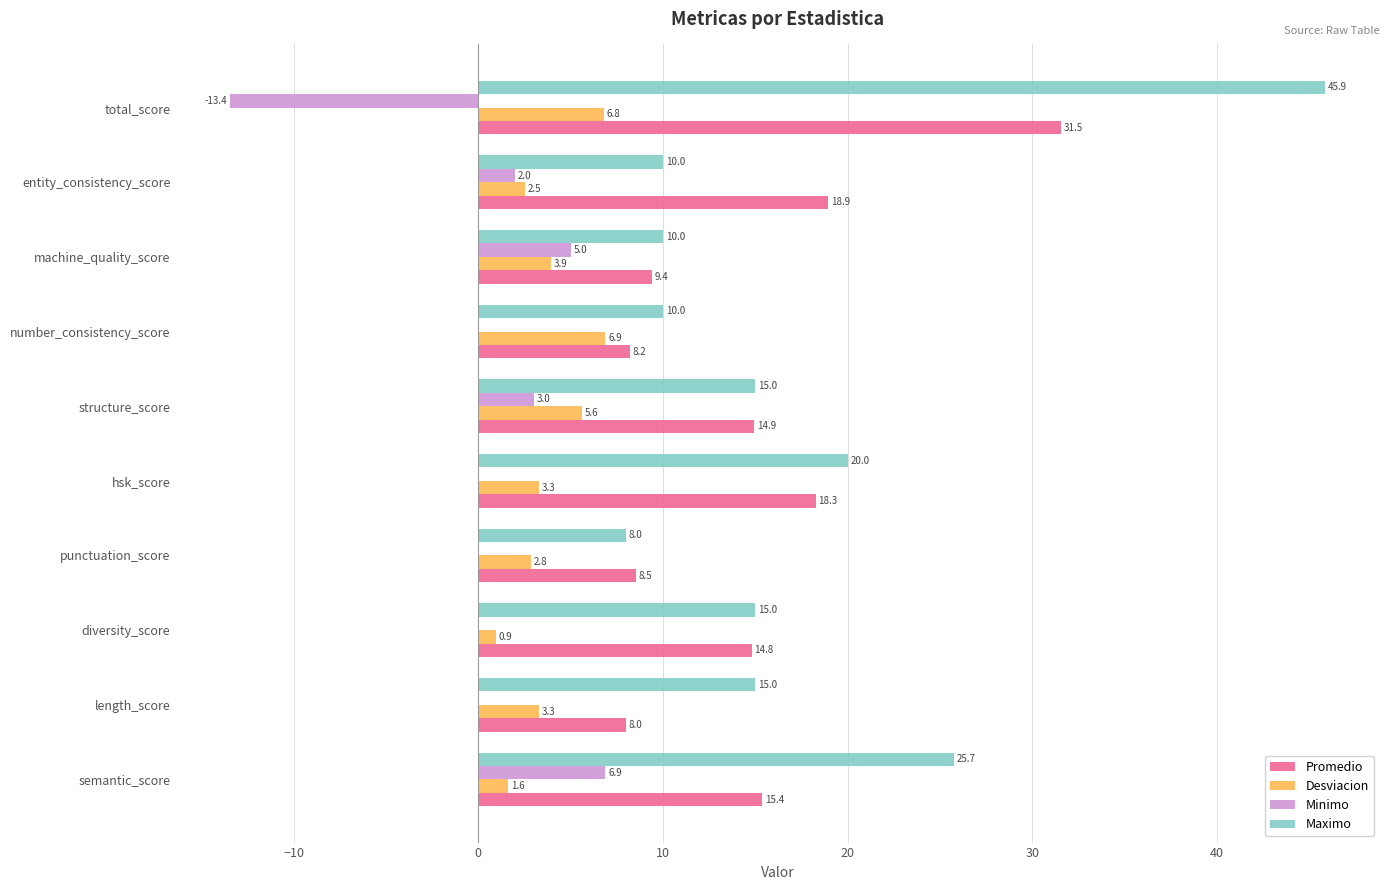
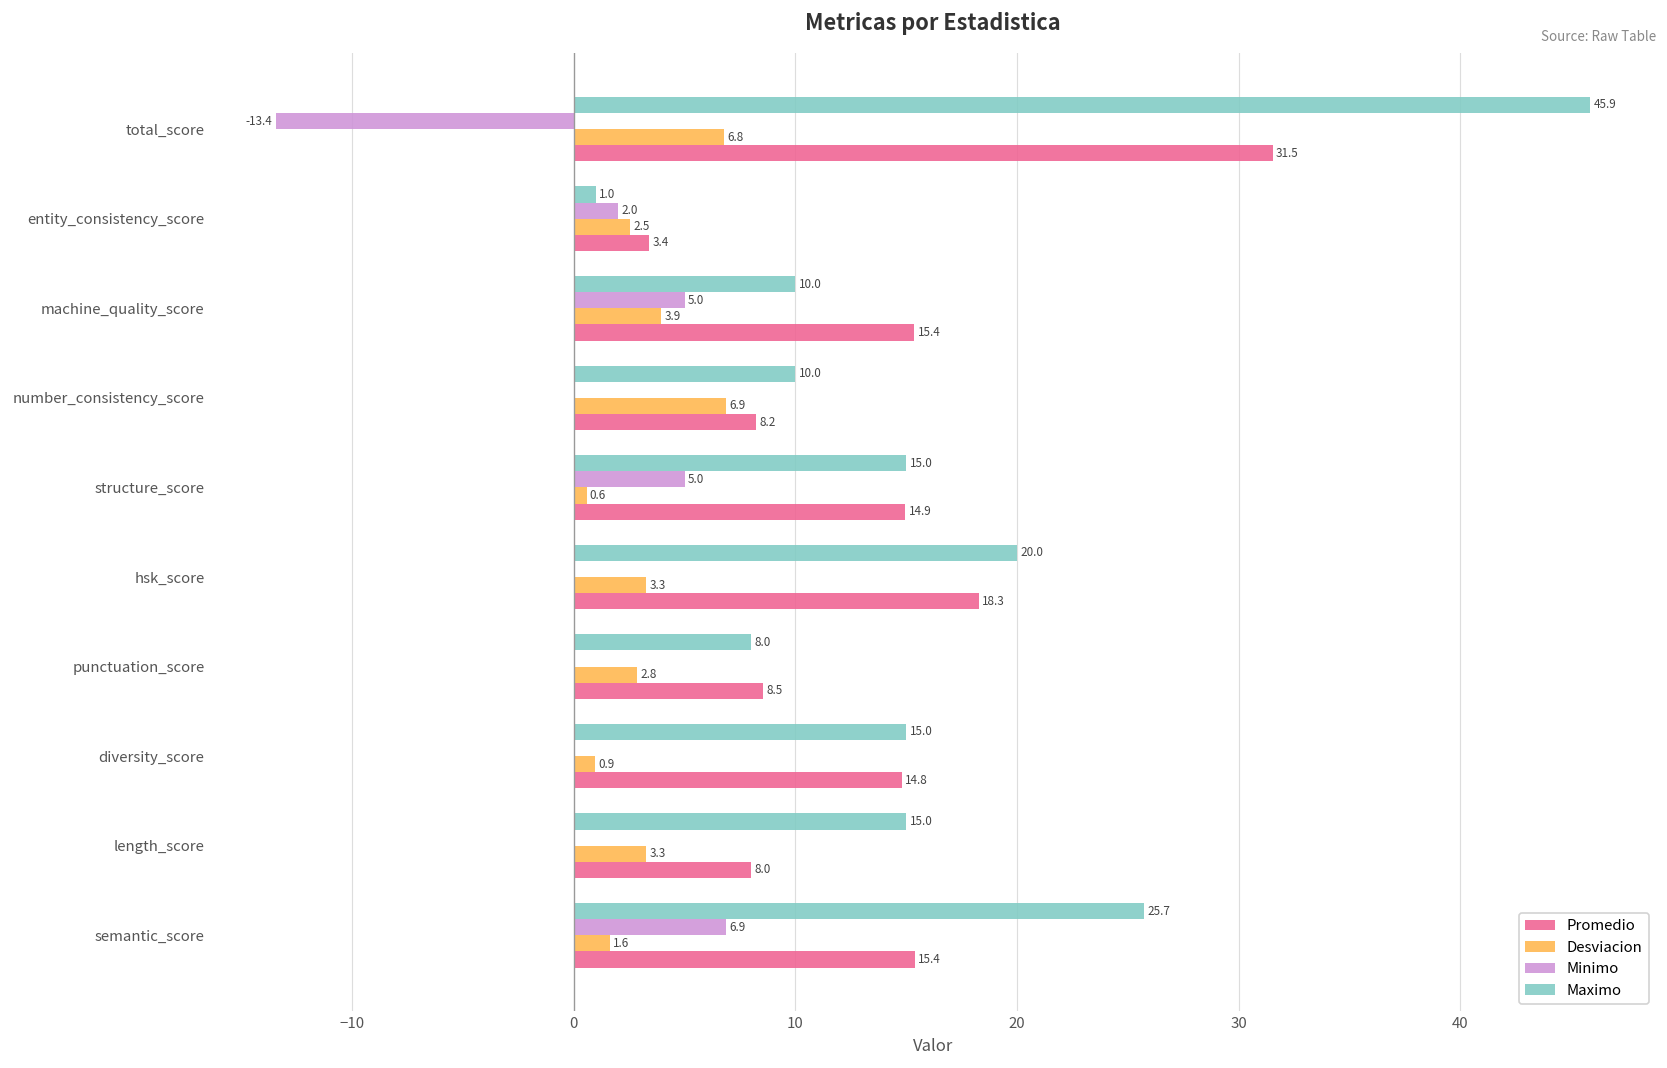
Maximo, entity_consistency_score: 10.0 -> 1.0
Promedio, entity_consistency_score: 18.9 -> 3.4
Promedio, machine_quality_score: 9.4 -> 15.4
Minimo, structure_score: 3.0 -> 5.0
Desviacion, structure_score: 5.6 -> 0.6
